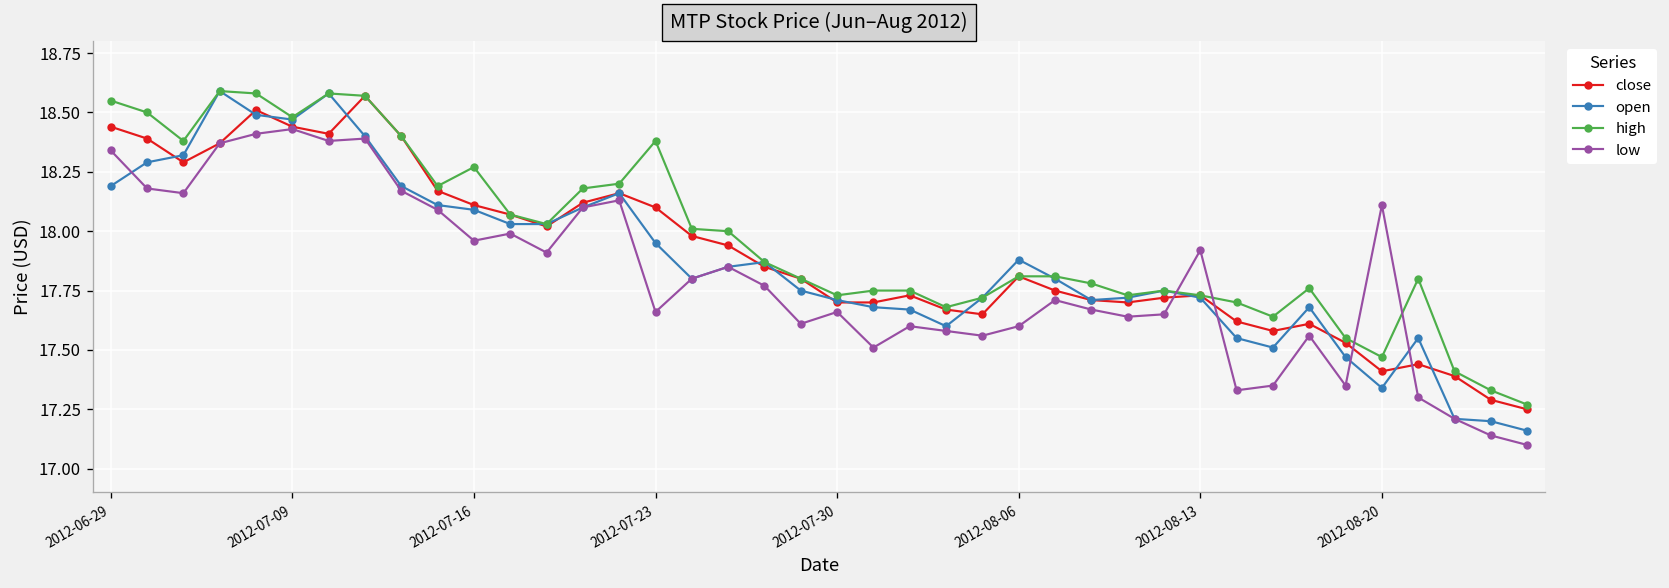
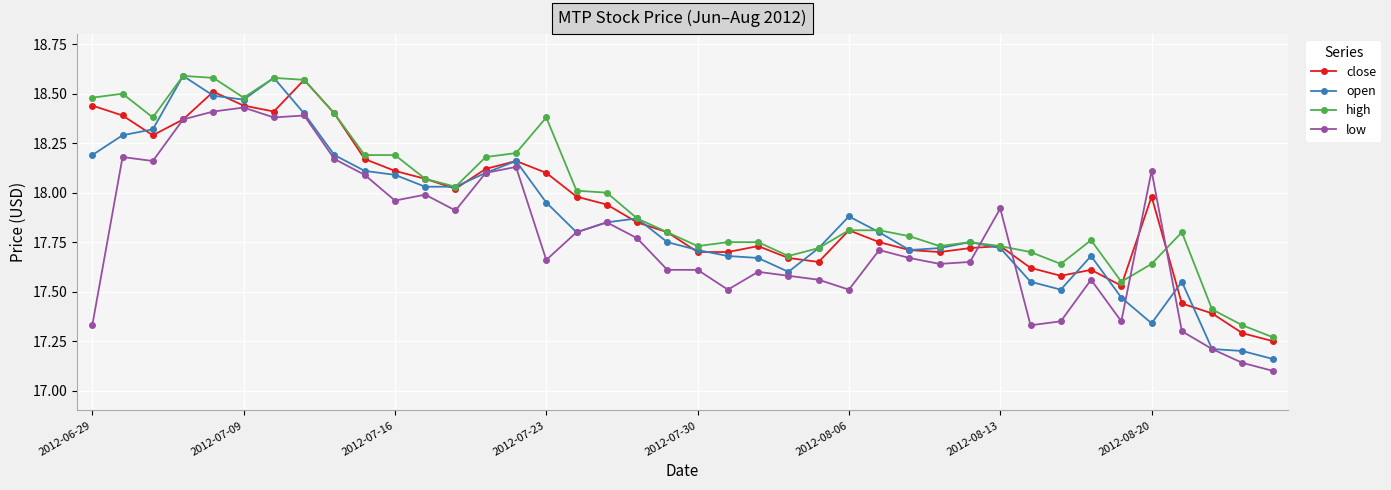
high, 2012-06-29: 18.55 -> 18.48
low, 2012-06-29: 18.34 -> 17.33
high, 2012-07-16: 18.27 -> 18.19
low, 2012-07-30: 17.66 -> 17.61
low, 2012-08-06: 17.60 -> 17.51
close, 2012-08-20: 17.41 -> 17.98
high, 2012-08-20: 17.47 -> 17.64
